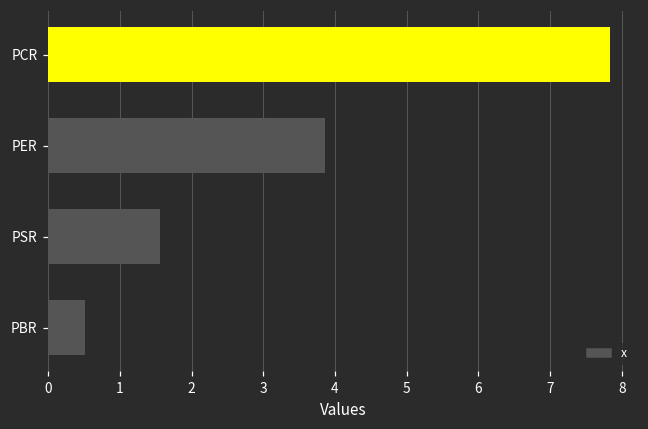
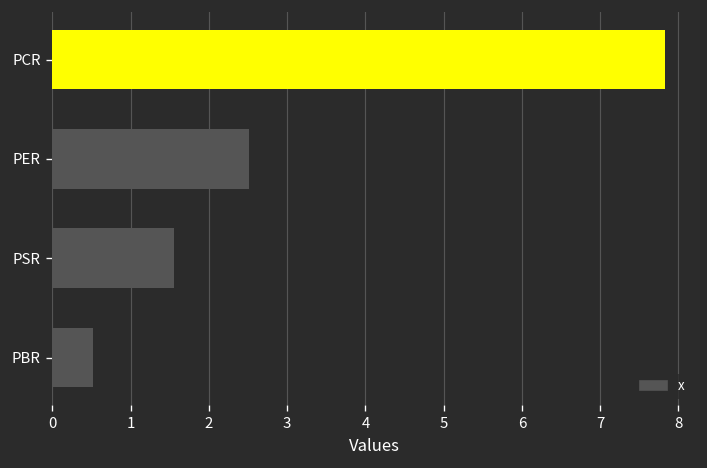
PER: 3.9 -> 2.5
